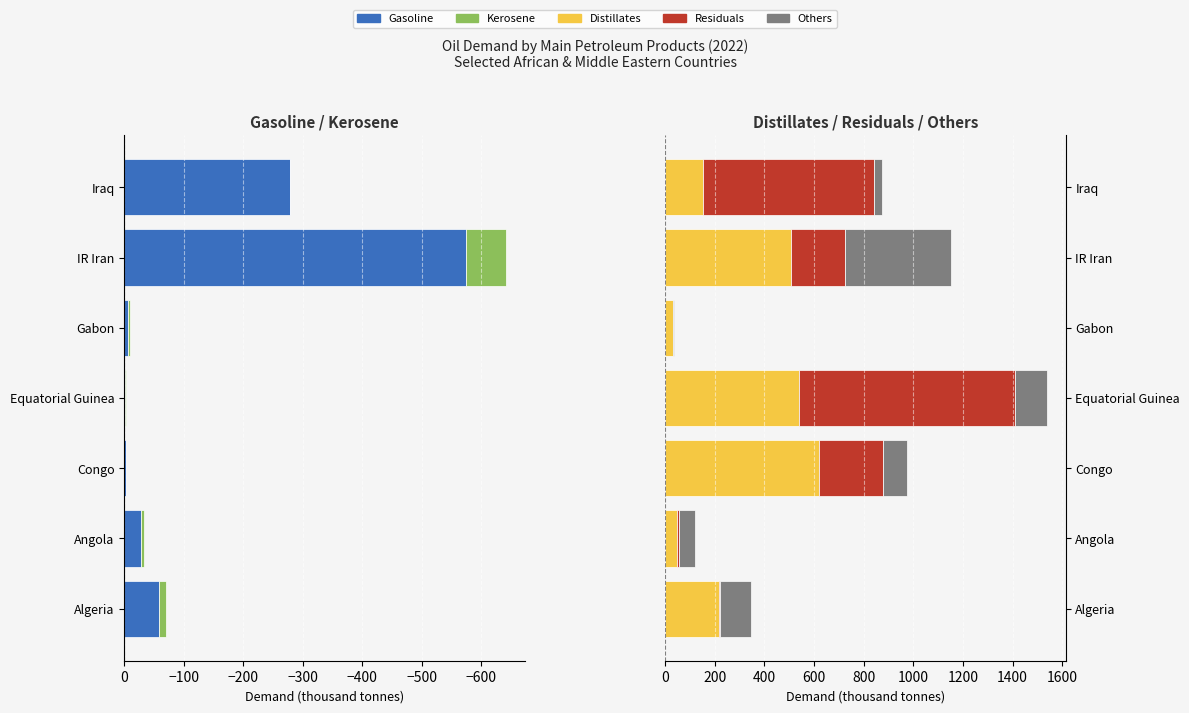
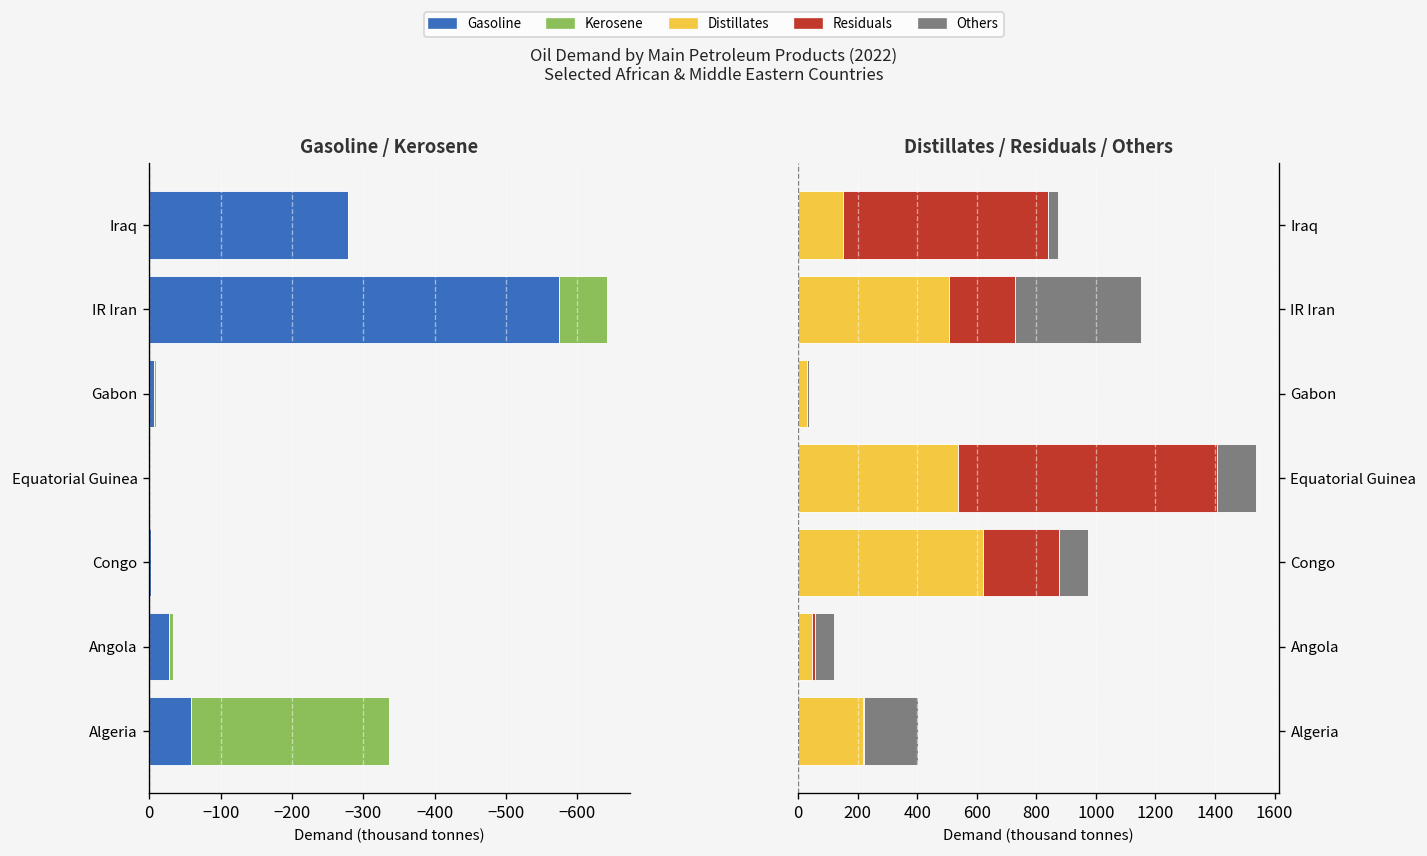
Gasoline / Kerosene, Kerosene, Algeria: -10 -> -280
Distillates / Residuals / Others, Others, Algeria: 130 -> 180
